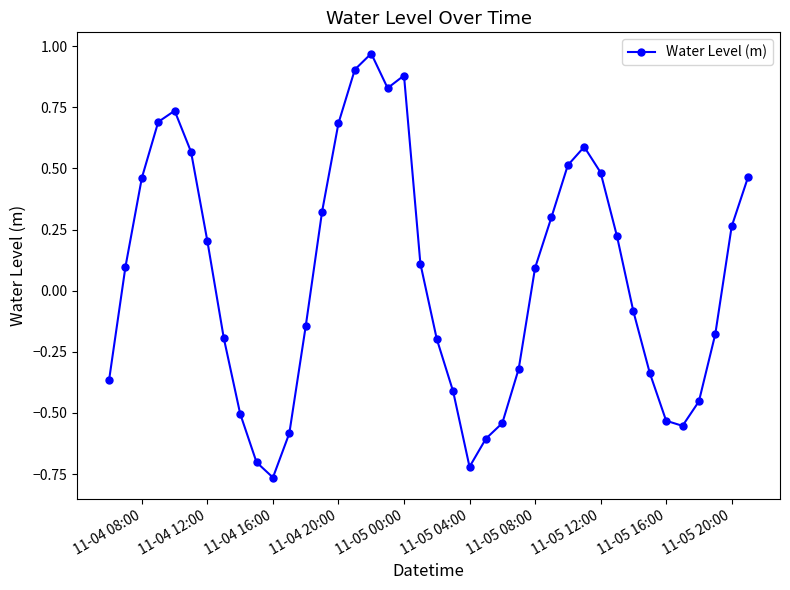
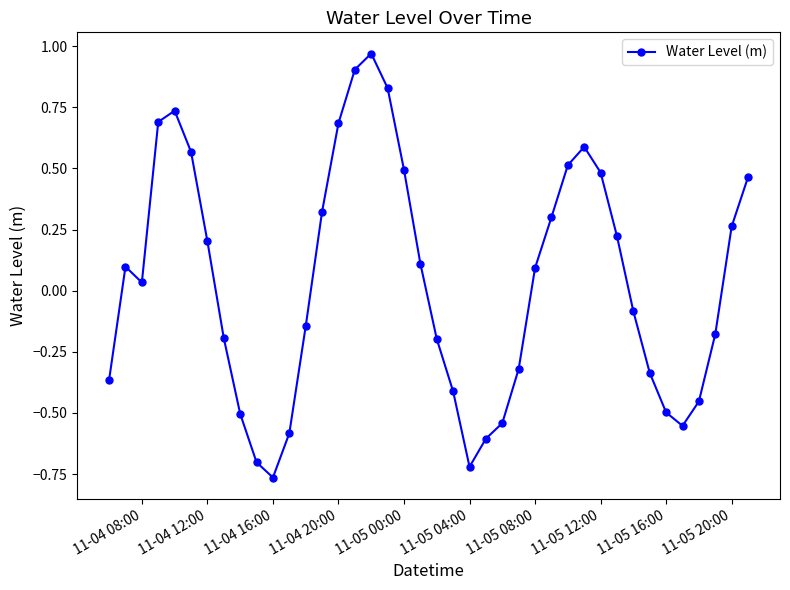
11-04 08:00: 0.46 -> 0.03
11-05 00:00: 0.88 -> 0.49
11-05 16:00: -0.53 -> -0.50
